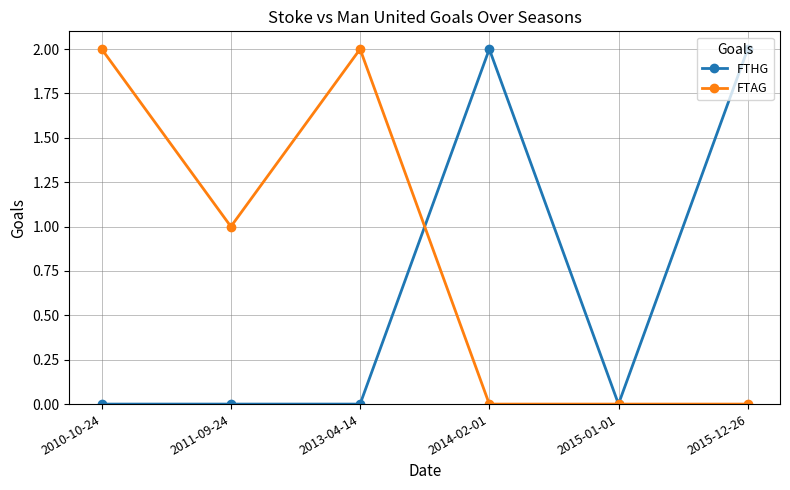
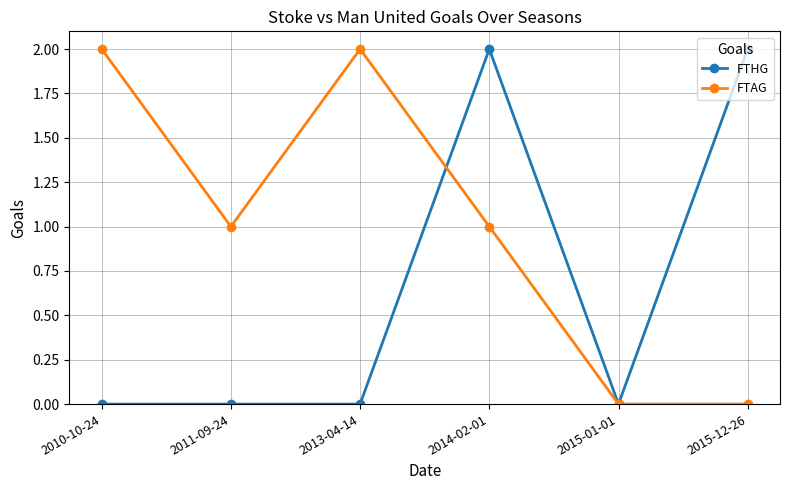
FTAG, 2014-02-01: 0 -> 1
